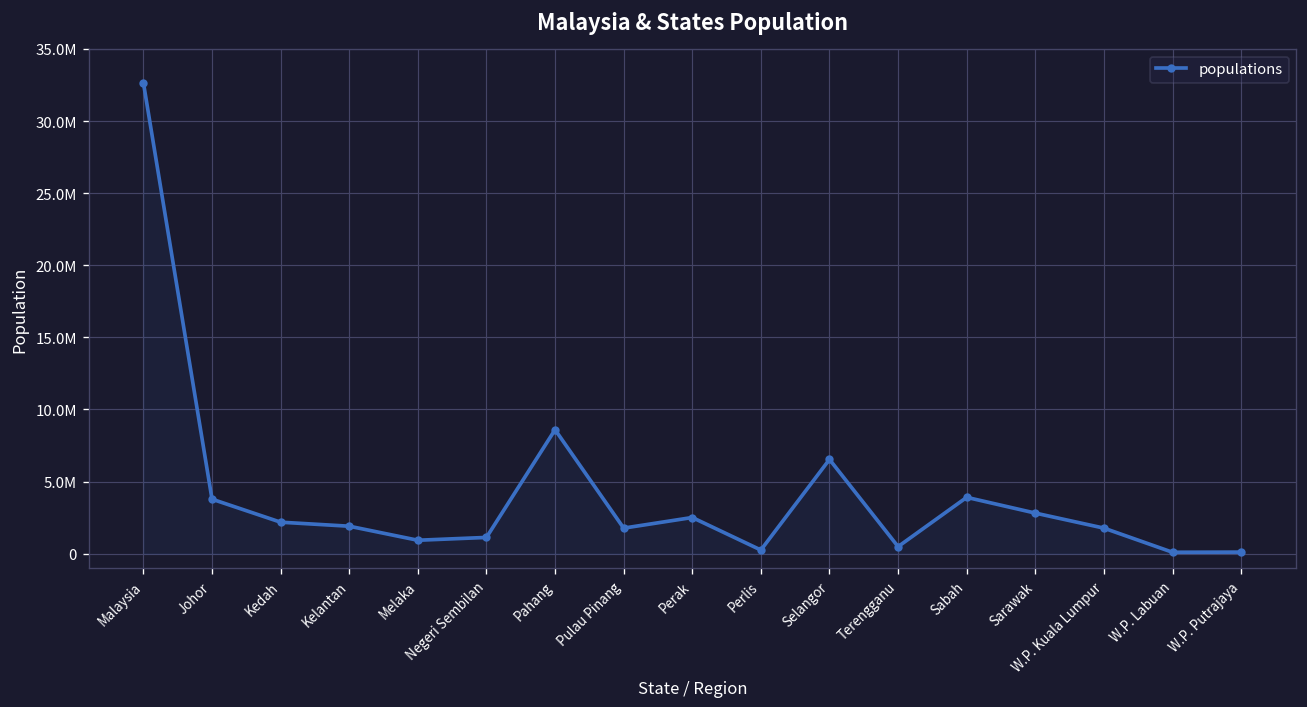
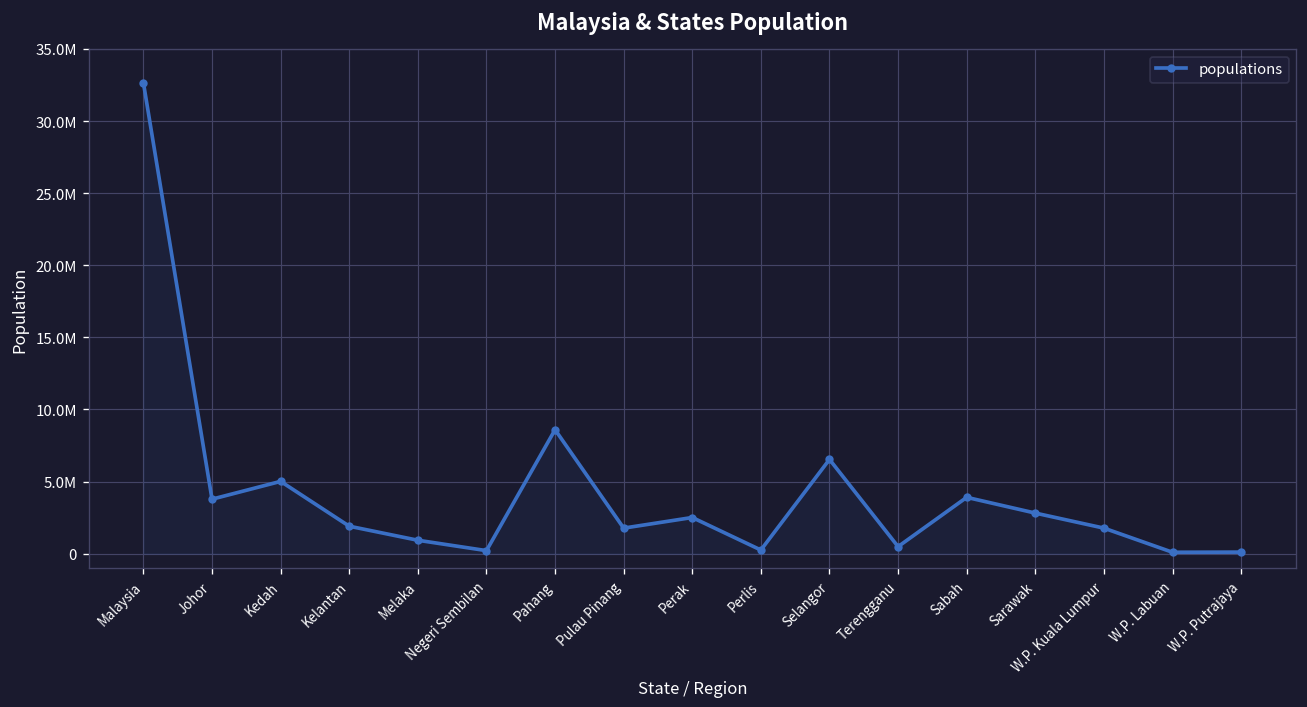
Kedah: 2200000 -> 5000000
Negeri Sembilan: 1100000 -> 200000
